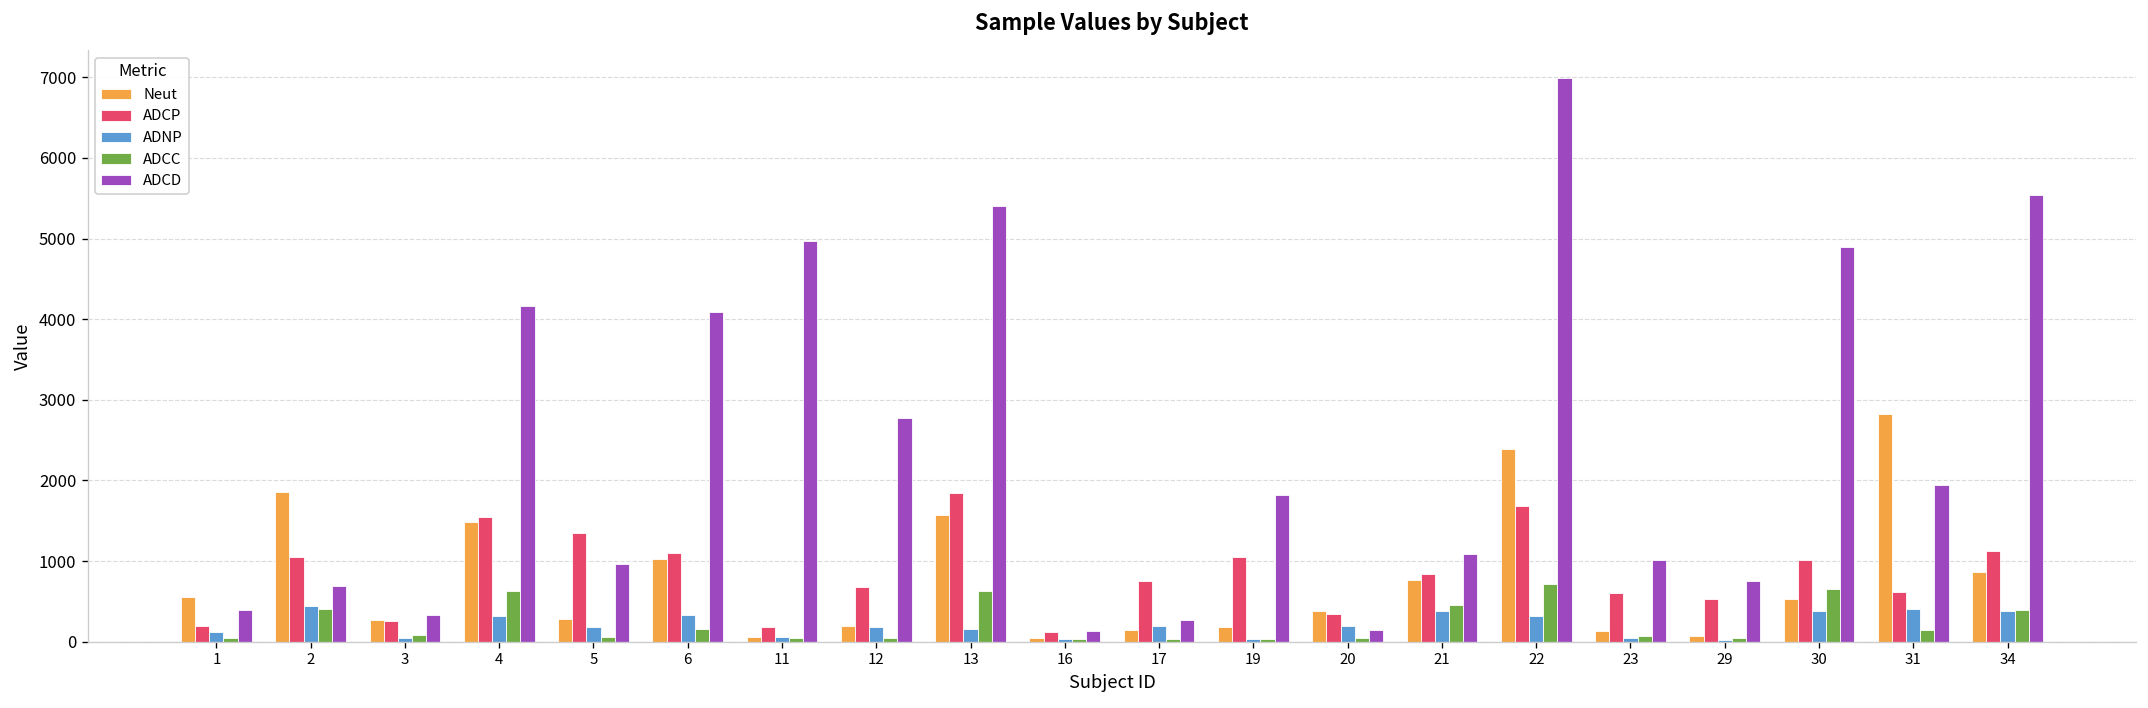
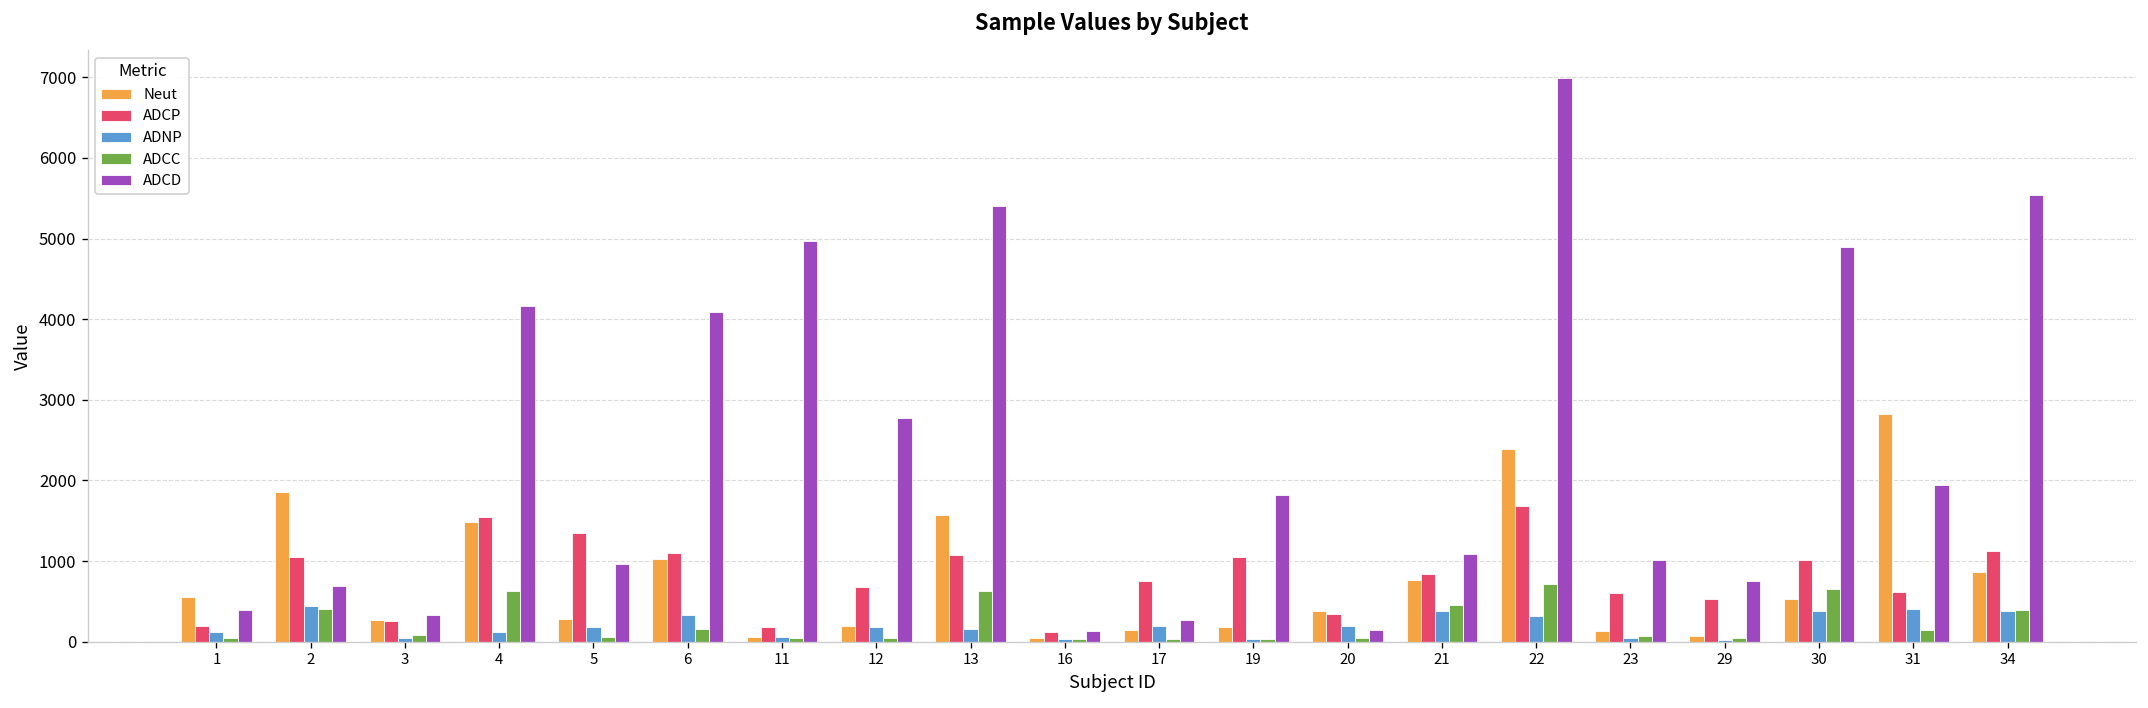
ADNP, 4: 300 -> 100
ADCP, 13: 1800 -> 1100
